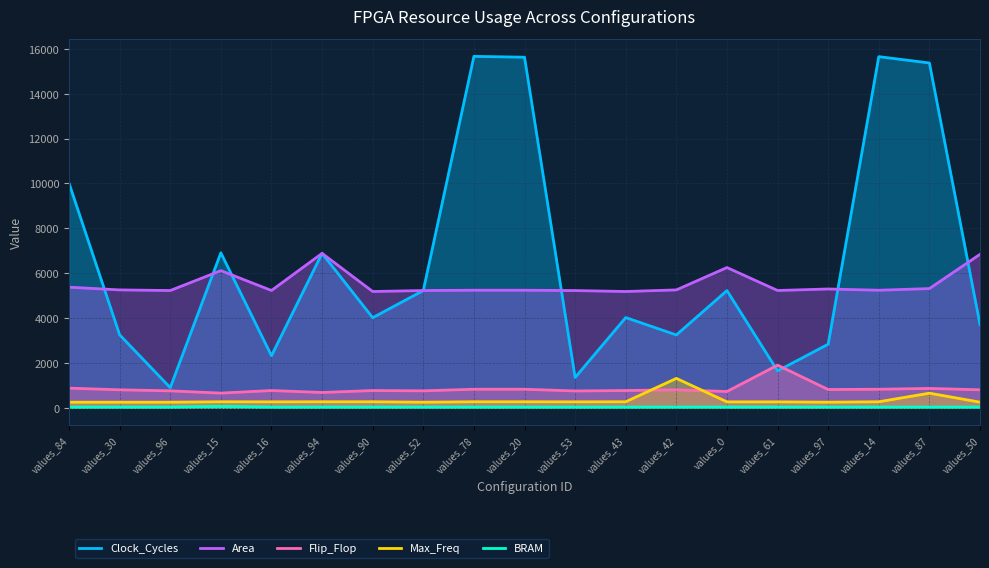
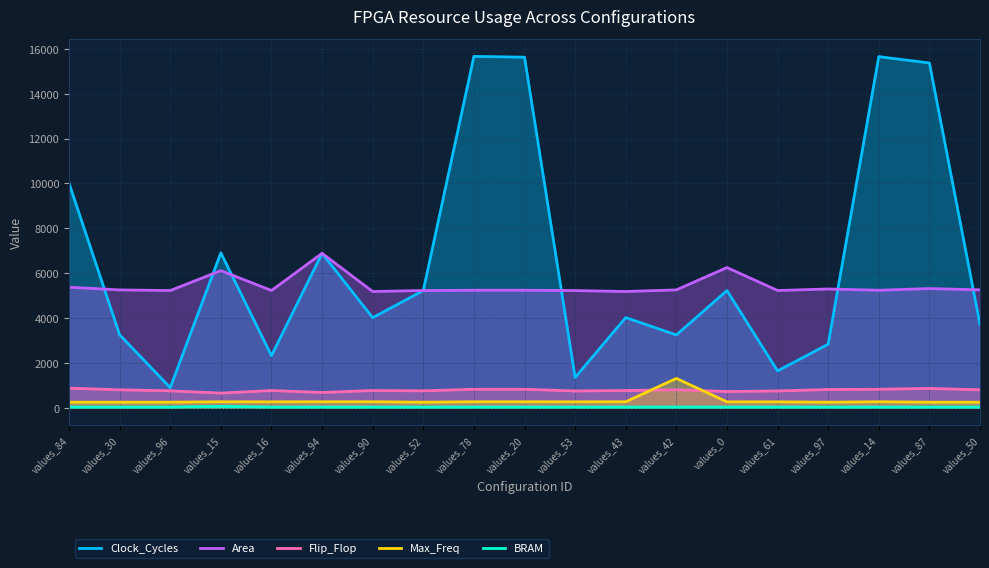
Flip_Flop, values_61: 1900 -> 700
Max_Freq, values_87: 700 -> 200
Area, values_50: 6800 -> 5300
